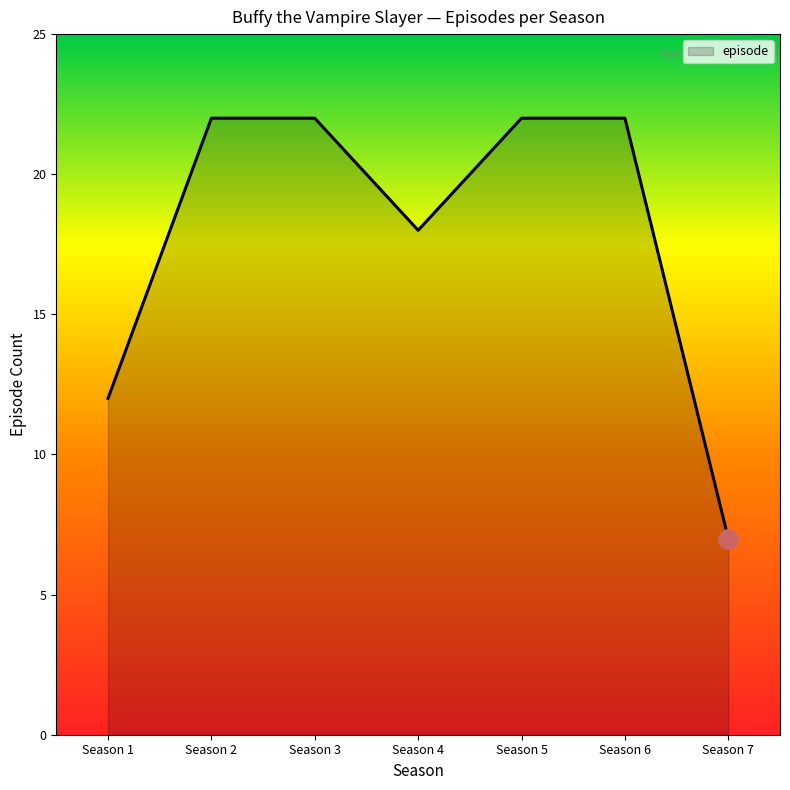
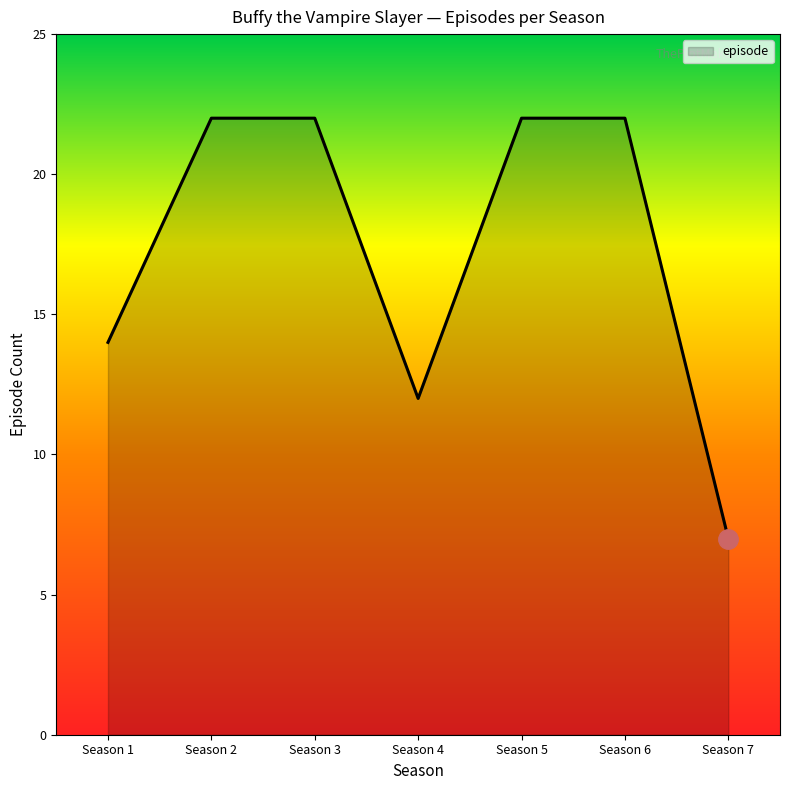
episode, Season 1: 12 -> 14
episode, Season 4: 18 -> 12
